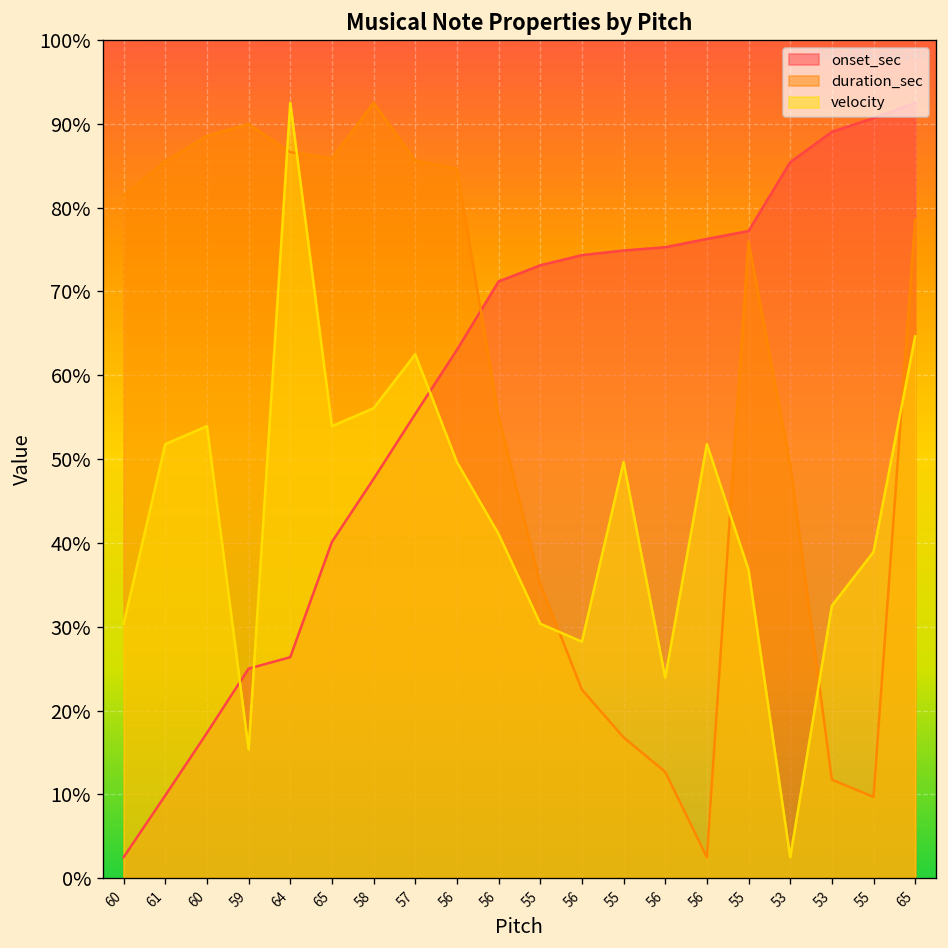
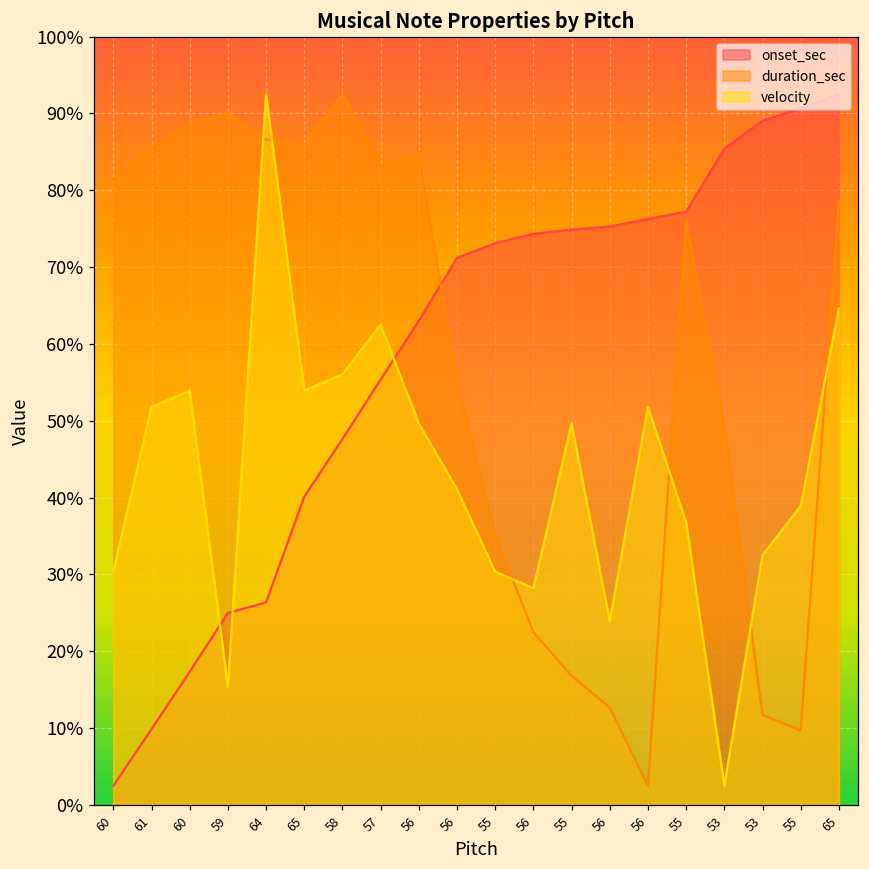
duration_sec, 57: 86% -> 83%
